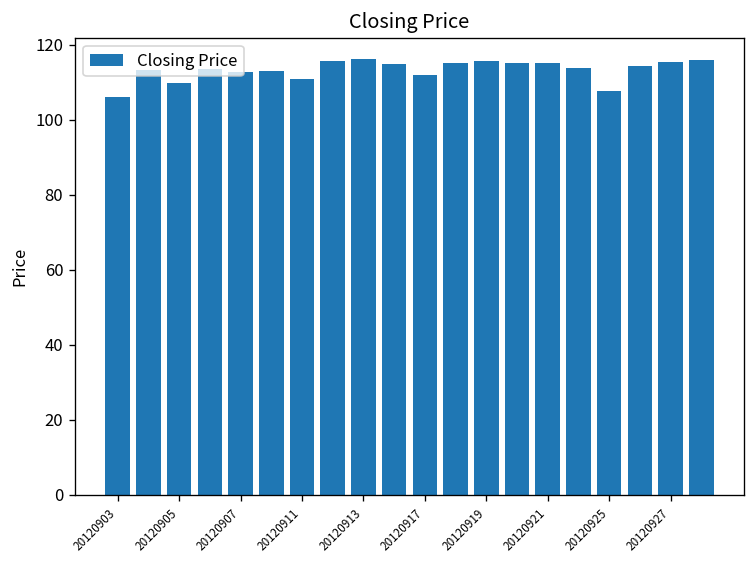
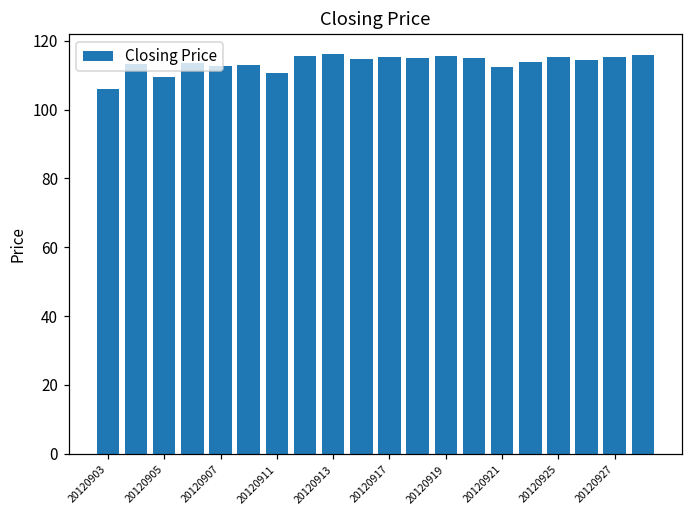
20120917: 112 -> 115
20120921: 115 -> 112
20120925: 108 -> 115
